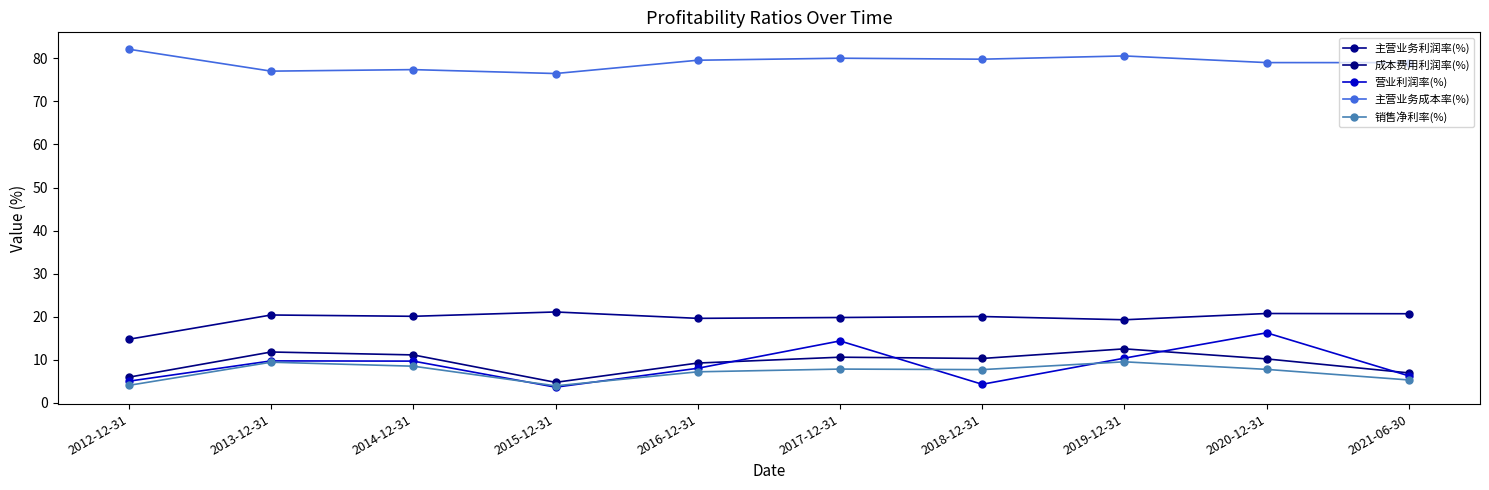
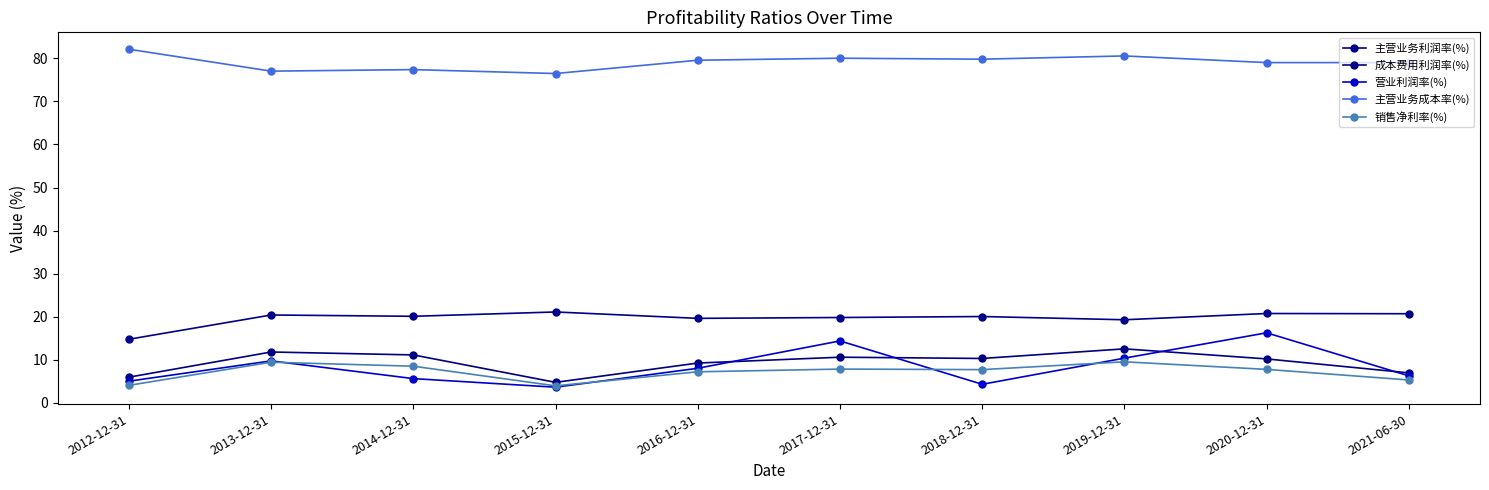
营业利润率(%), 2014-12-31: 10 -> 6
